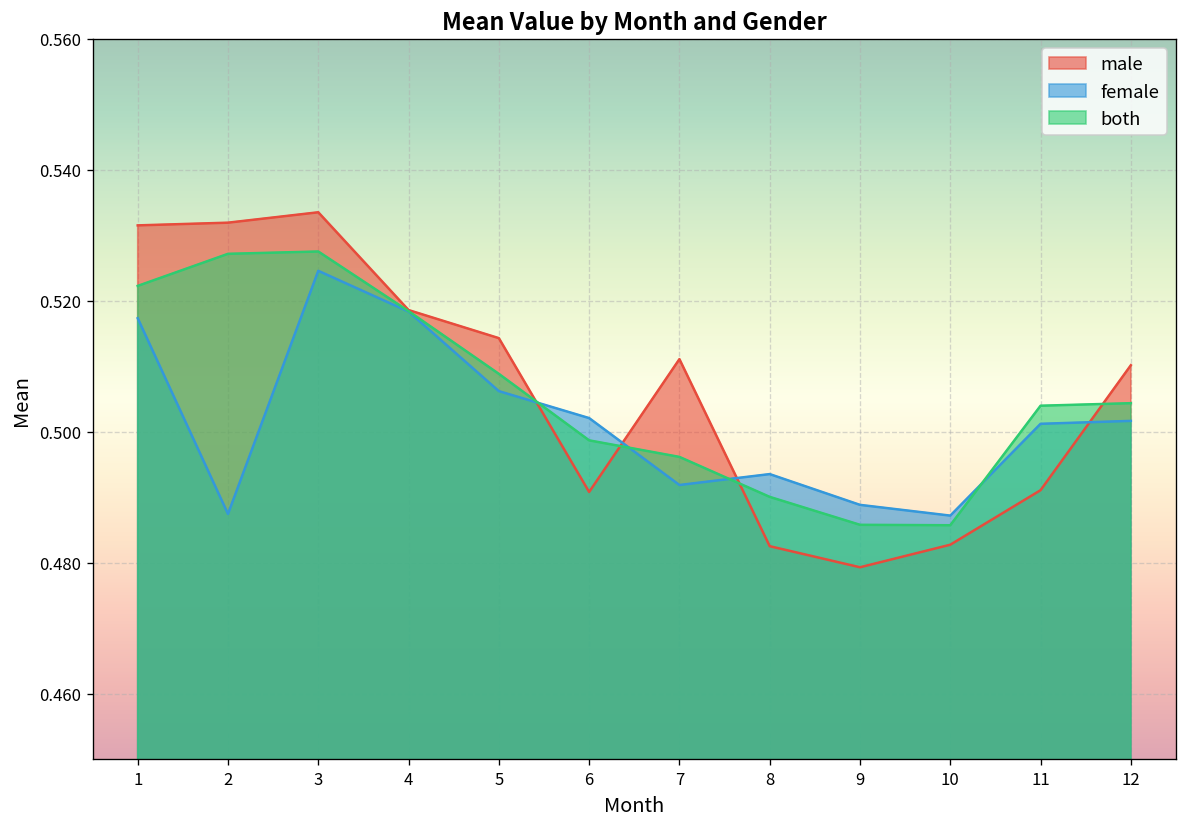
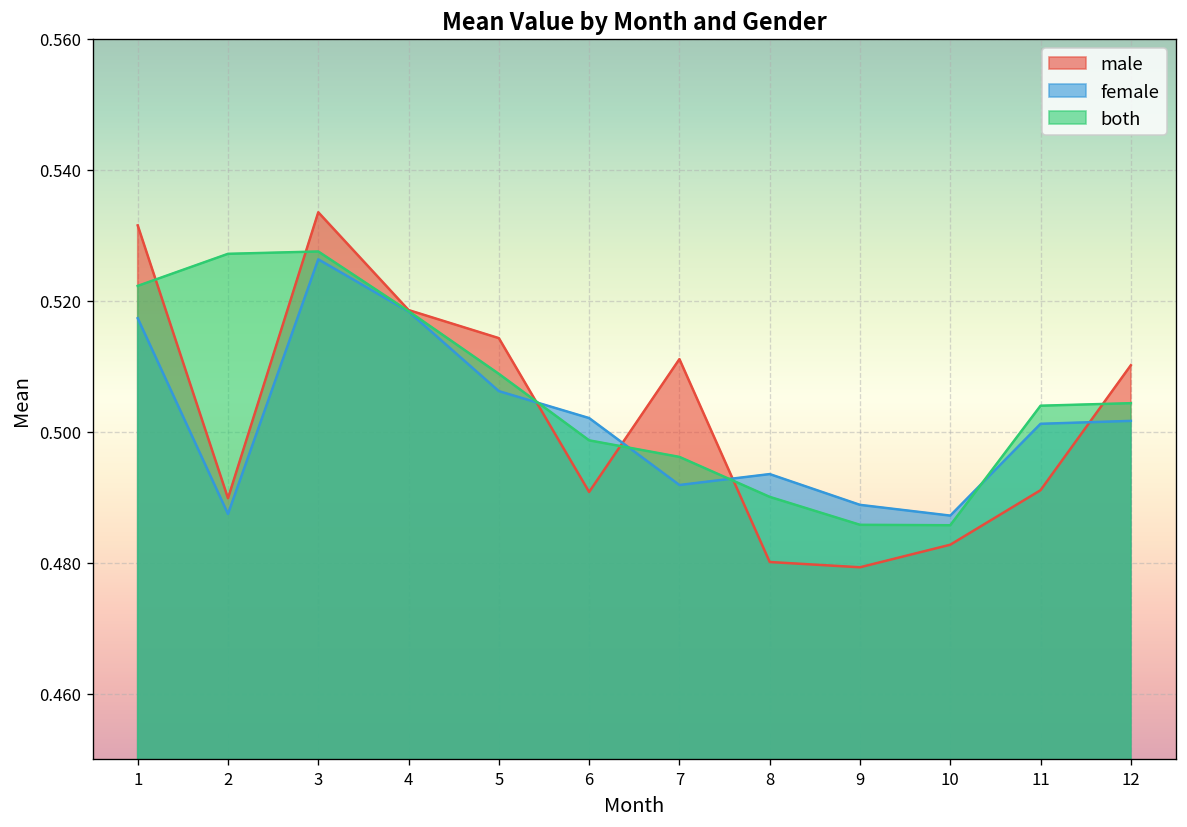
male, 2: 0.532 -> 0.490
female, 3: 0.525 -> 0.526
male, 8: 0.483 -> 0.480
